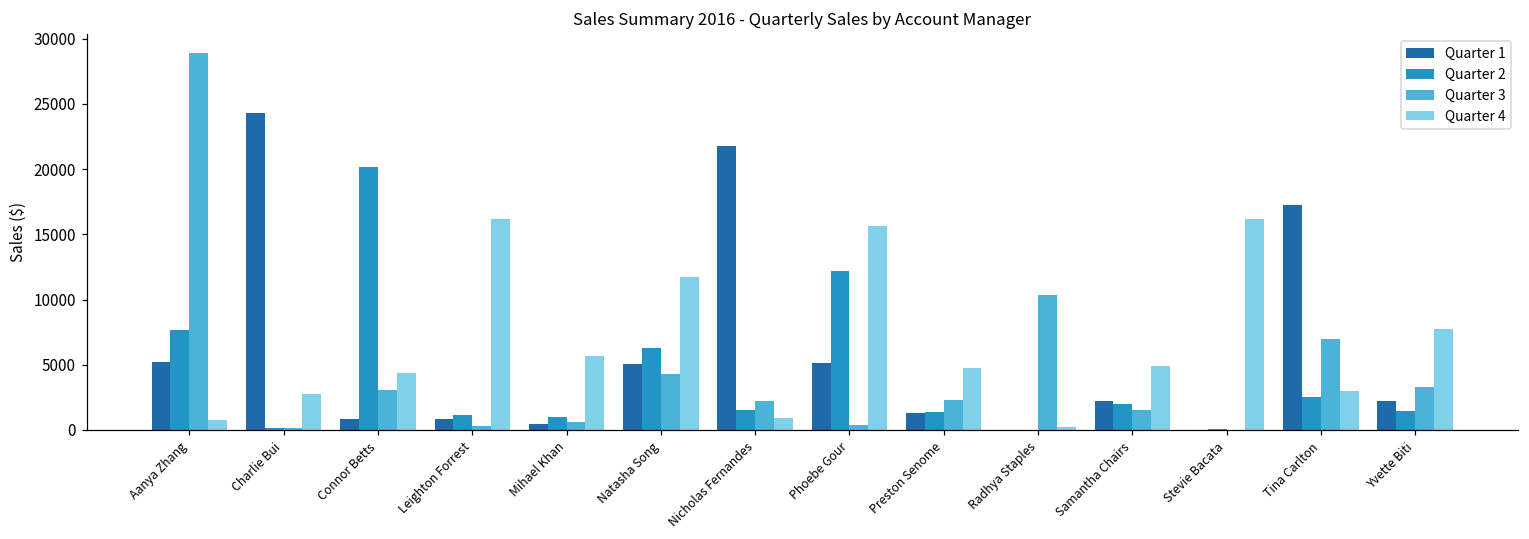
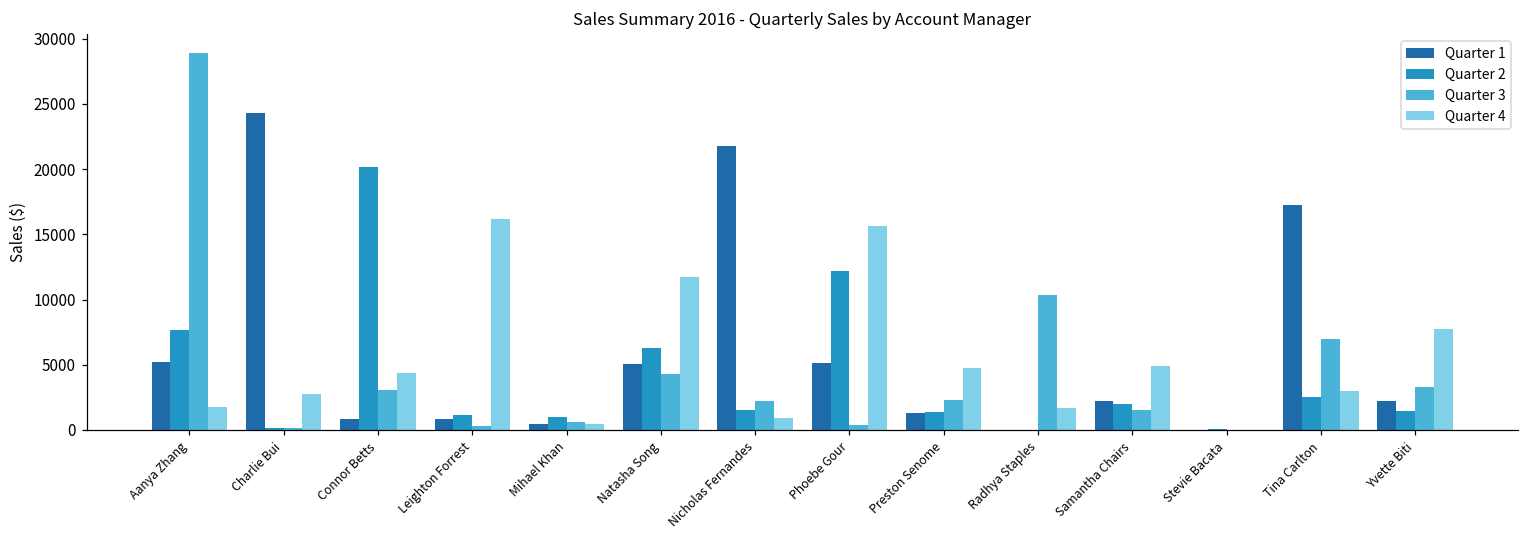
Quarter 4, Aanya Zhang: 700 -> 1700
Quarter 4, Mihael Khan: 5700 -> 500
Quarter 4, Radhya Staples: 200 -> 1700
Quarter 4, Stevie Bacata: 16100 -> 0
